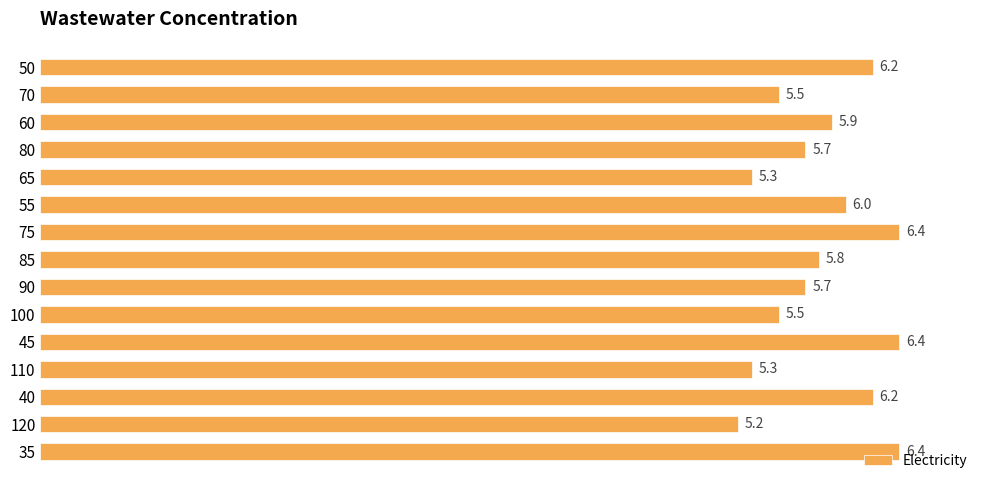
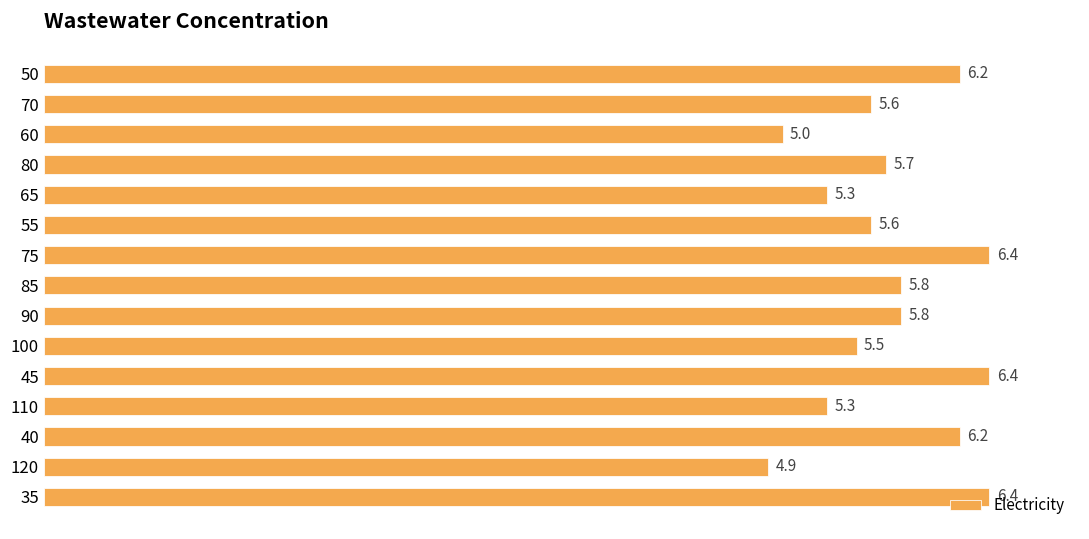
70: 5.5 -> 5.6
60: 5.9 -> 5.0
55: 6.0 -> 5.6
90: 5.7 -> 5.8
120: 5.2 -> 4.9
